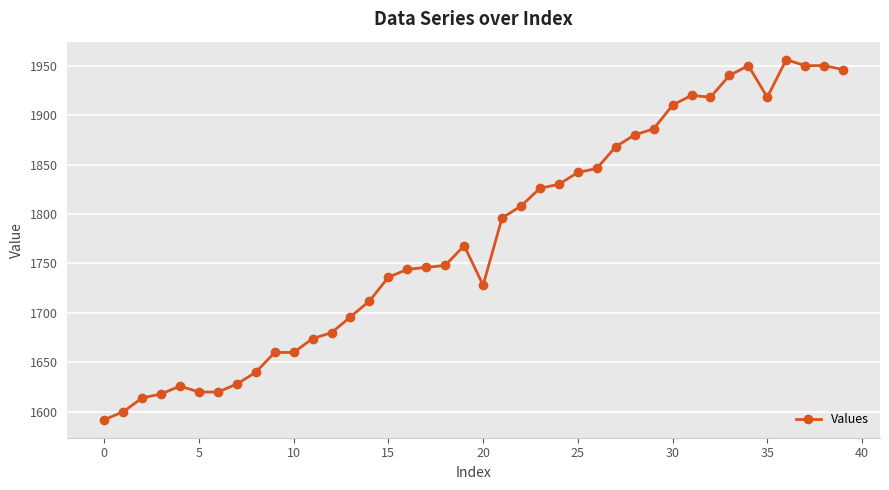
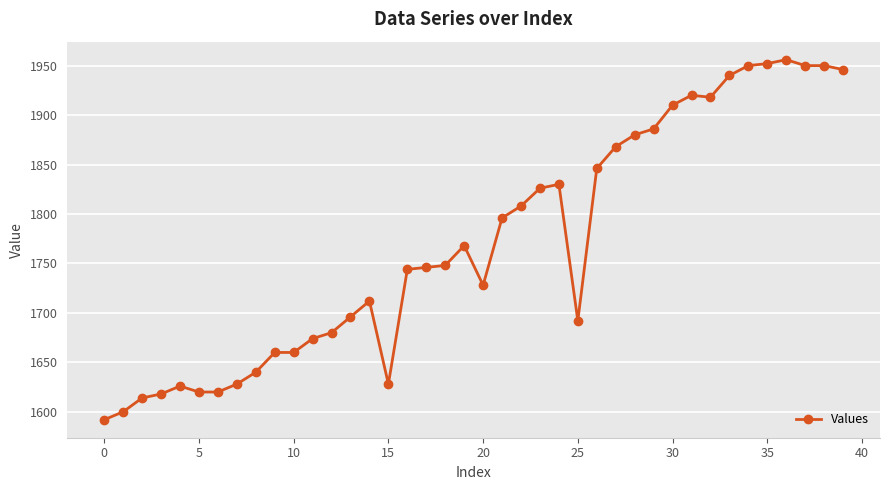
15: 1740 -> 1630
25: 1840 -> 1690
35: 1920 -> 1950
